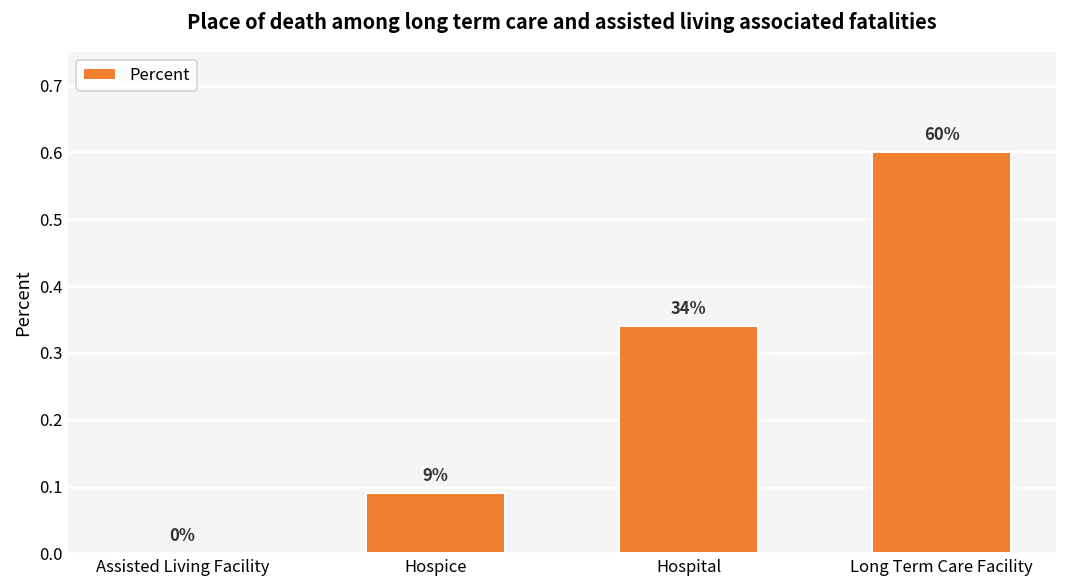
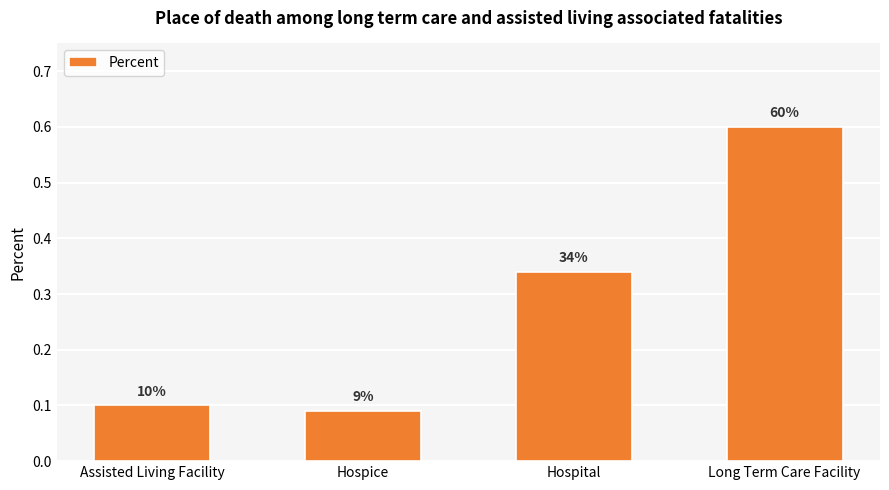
Assisted Living Facility: 0% -> 10%
